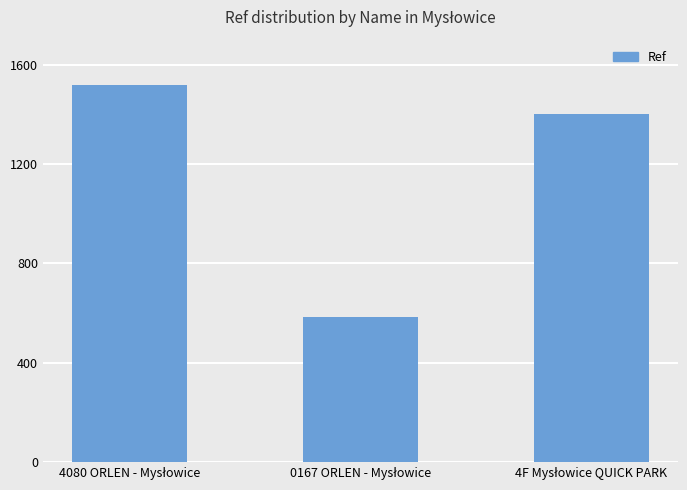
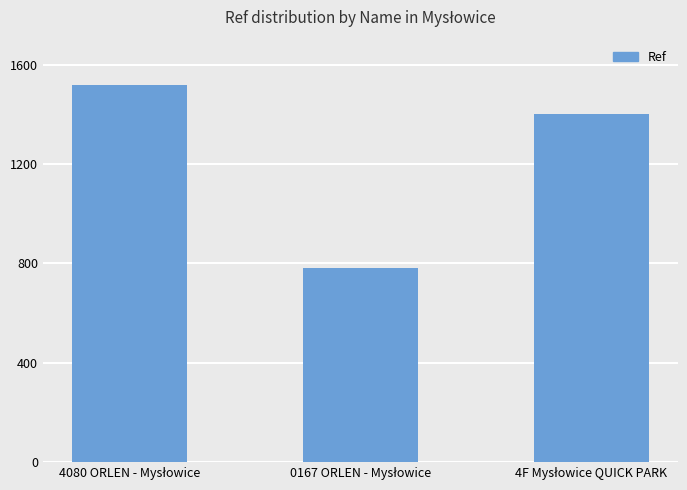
0167 ORLEN - Mysłowice: 580 -> 780
